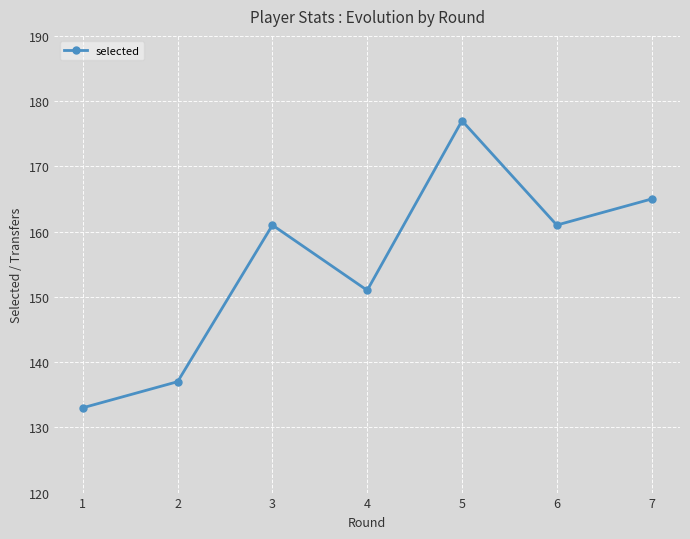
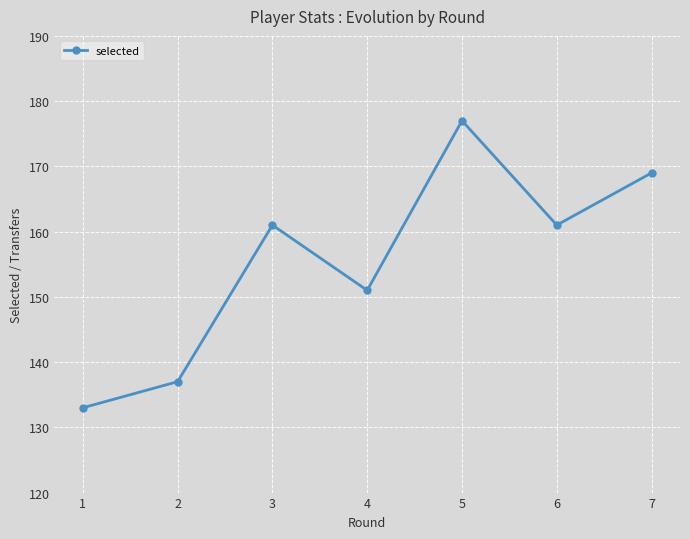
7: 165 -> 169
